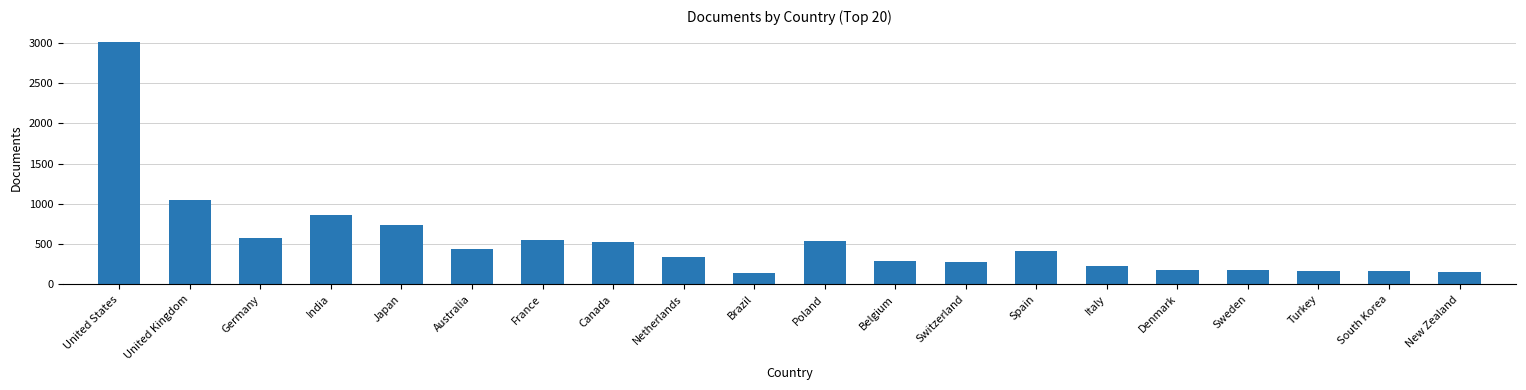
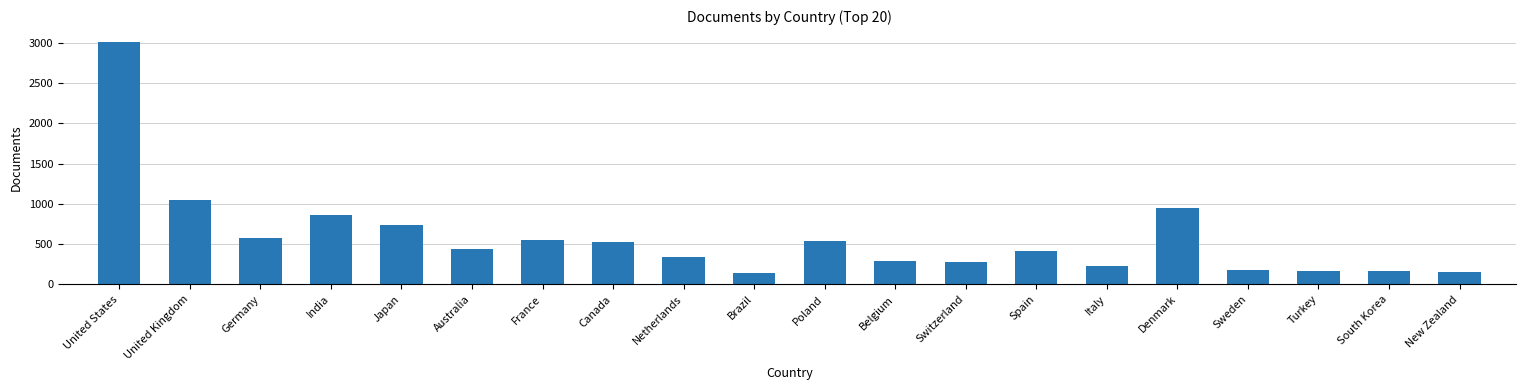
Denmark: 200 -> 900
